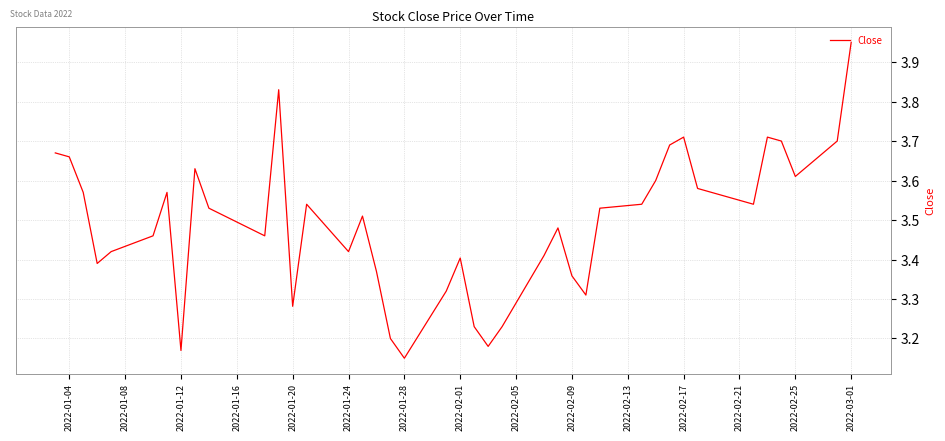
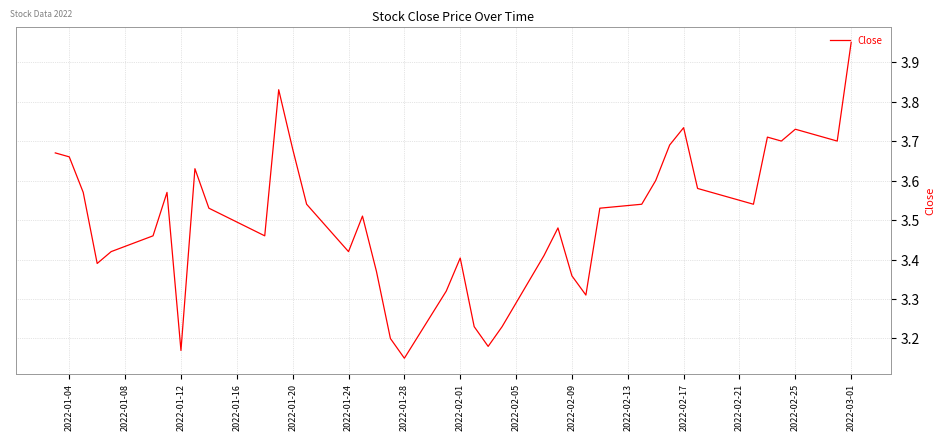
2022-01-20: 3.28 -> 3.68
2022-02-17: 3.71 -> 3.73
2022-02-25: 3.61 -> 3.73
